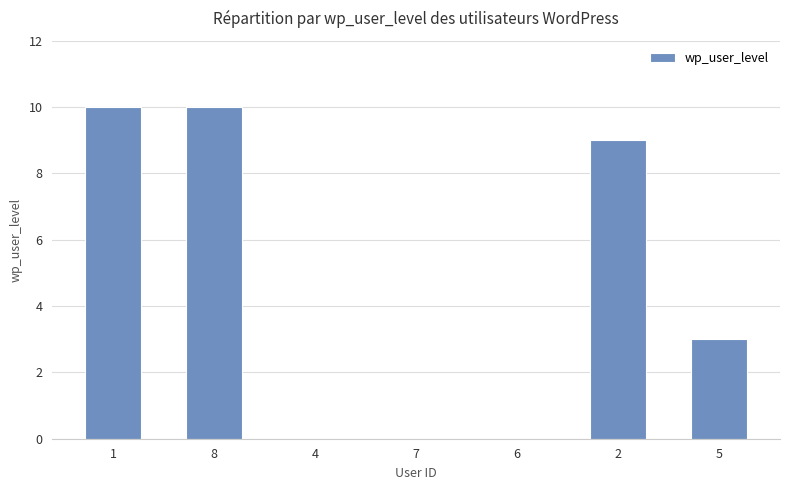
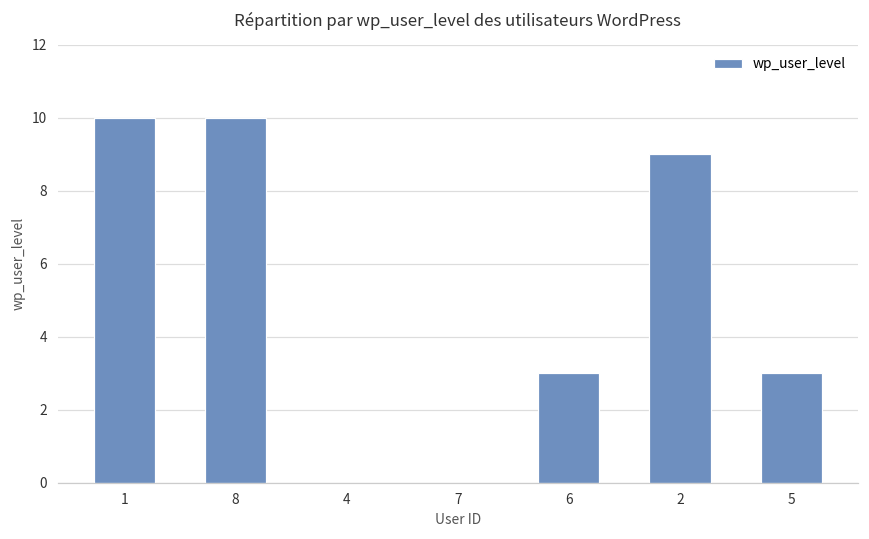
6: 0 -> 3
